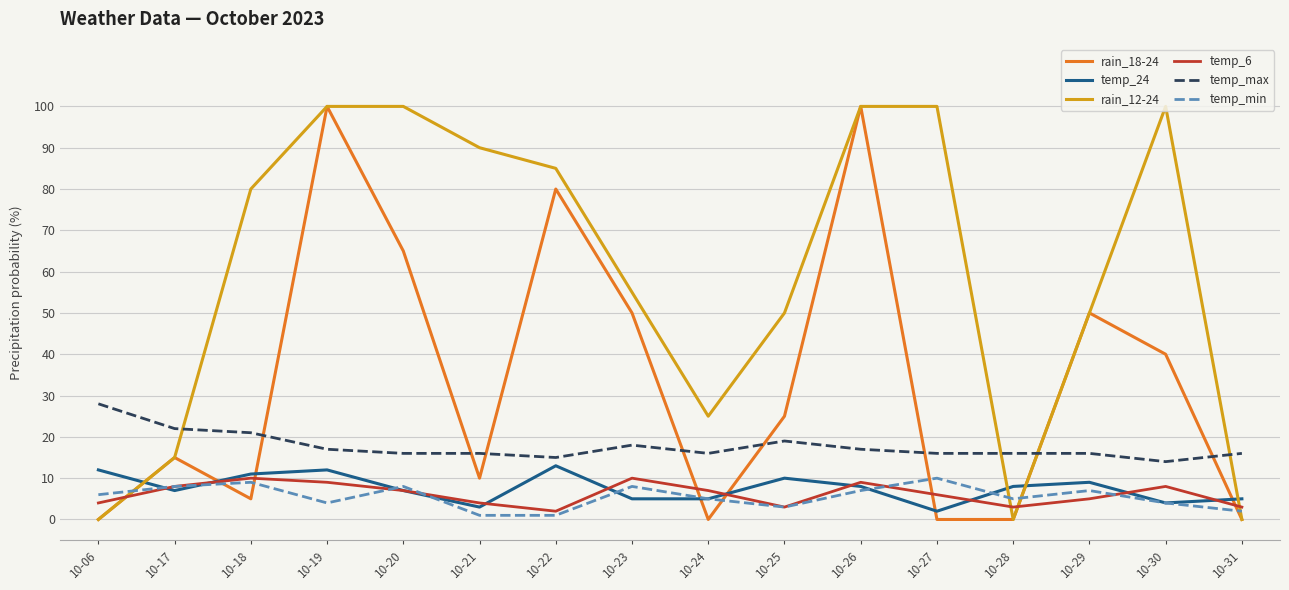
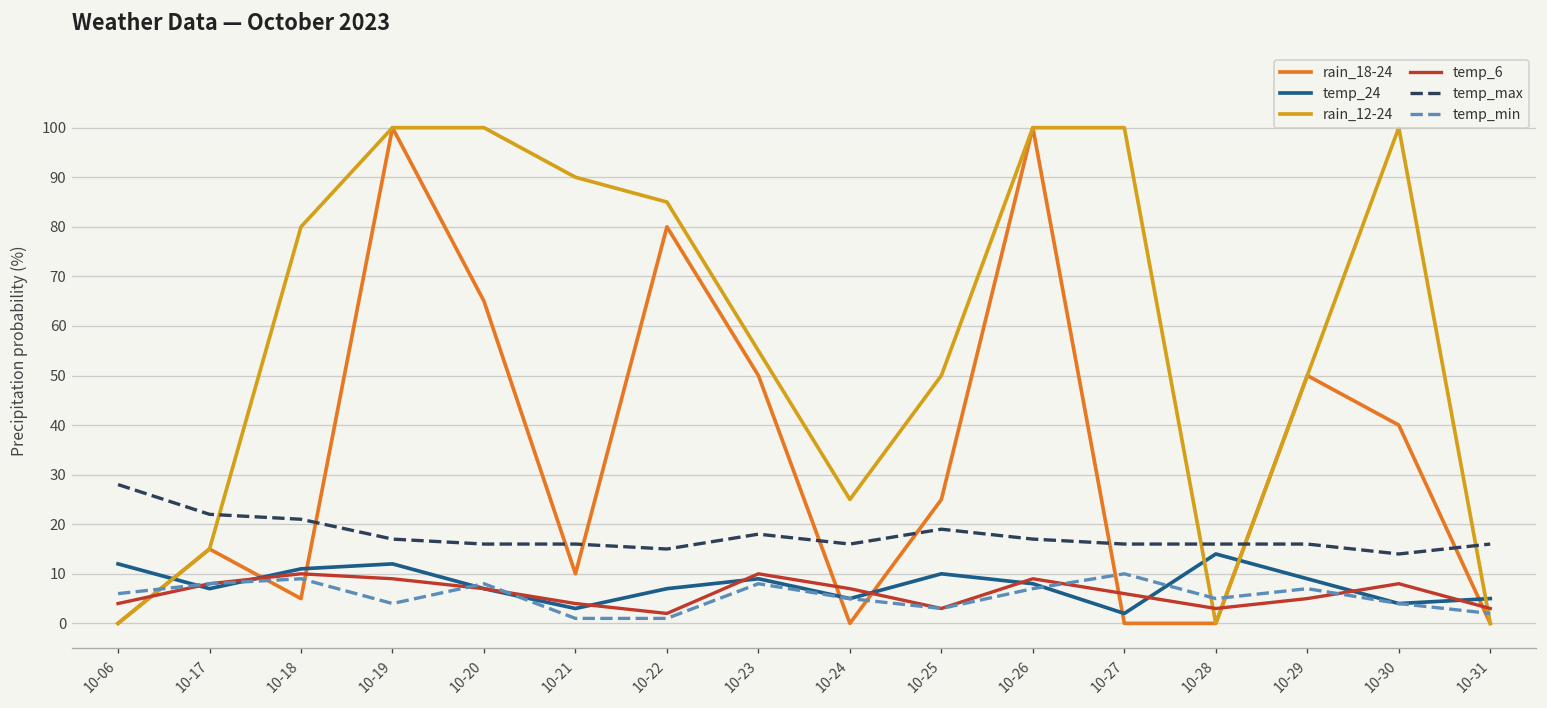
temp_24, 10-22: 13 -> 7
temp_24, 10-23: 5 -> 9
temp_24, 10-28: 8 -> 14
